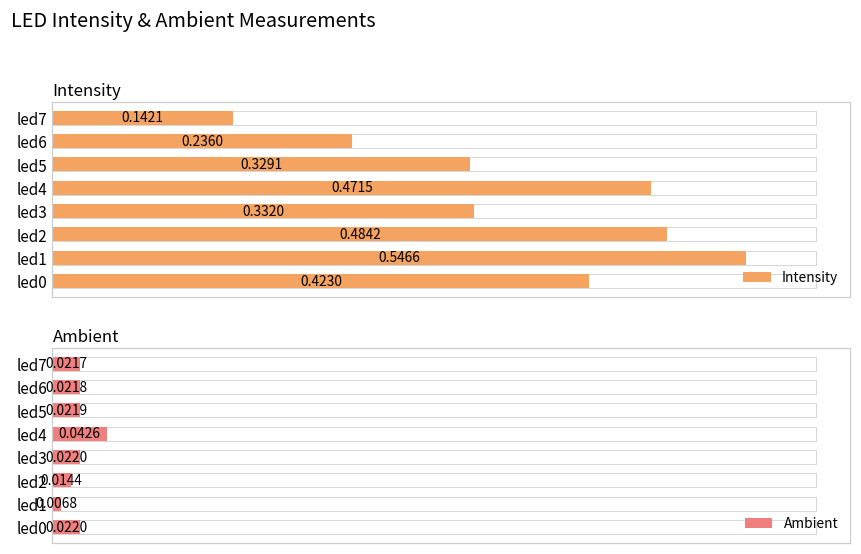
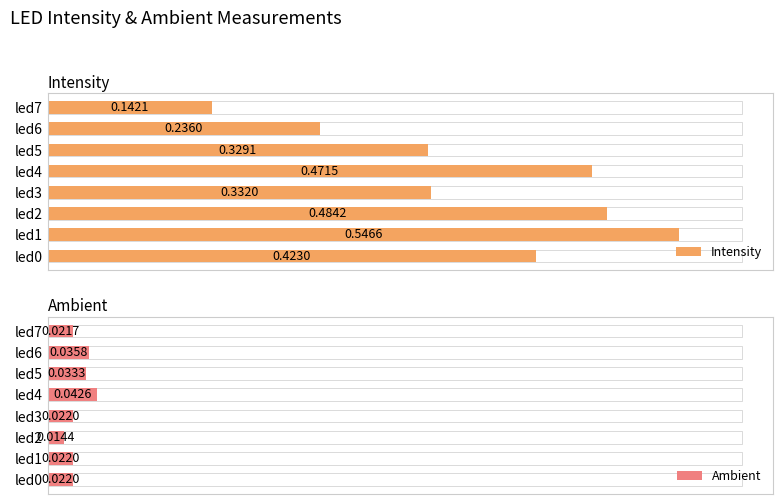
Ambient, Ambient, led6: 0.0218 -> 0.0358
Ambient, Ambient, led5: 0.0219 -> 0.0333
Ambient, Ambient, led1: 0.0068 -> 0.0220
